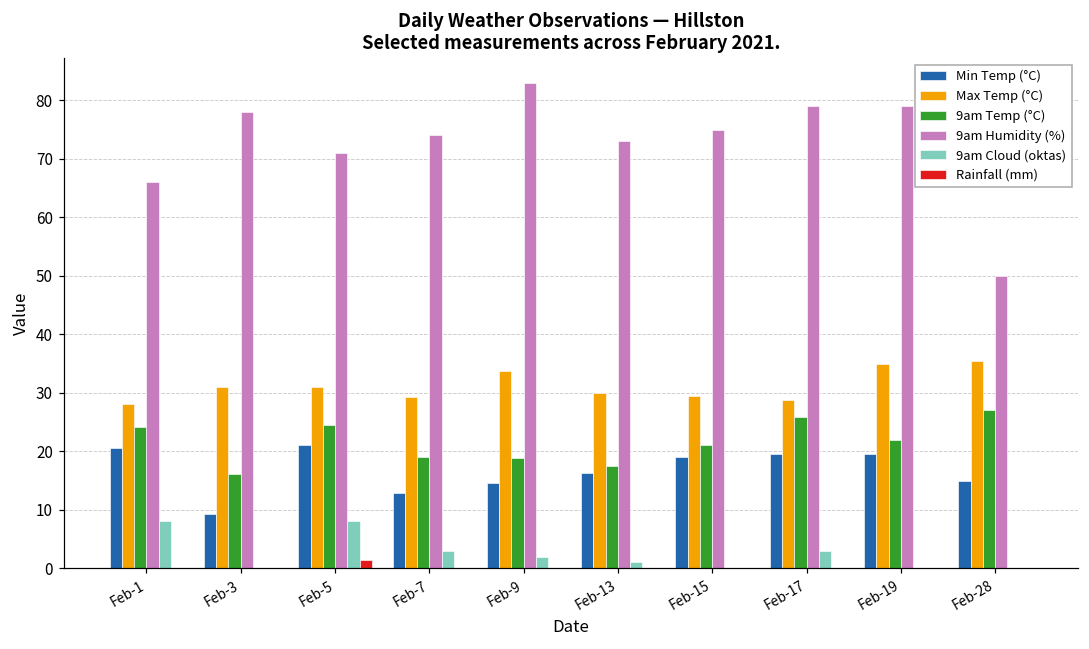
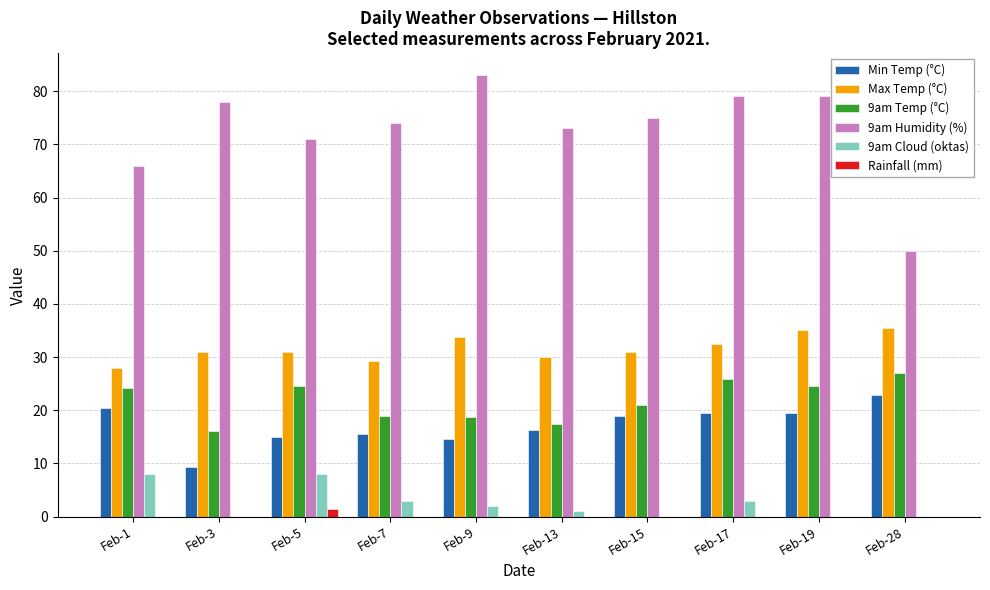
Min Temp (°C), Feb-5: 21 -> 15
Min Temp (°C), Feb-7: 13 -> 16
Max Temp (°C), Feb-15: 29 -> 31
Max Temp (°C), Feb-17: 29 -> 33
9am Temp (°C), Feb-19: 22 -> 25
Min Temp (°C), Feb-28: 15 -> 23
